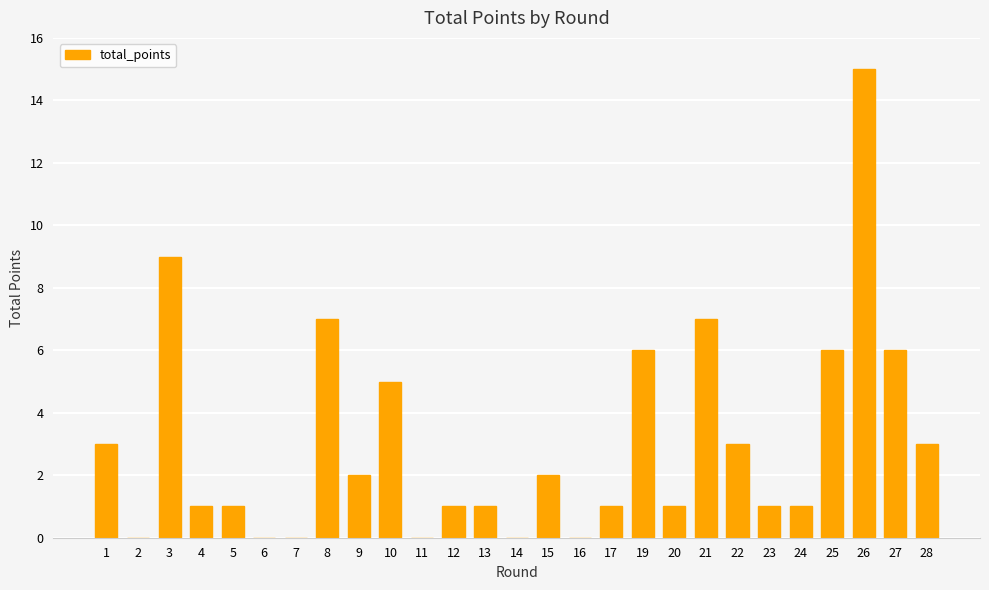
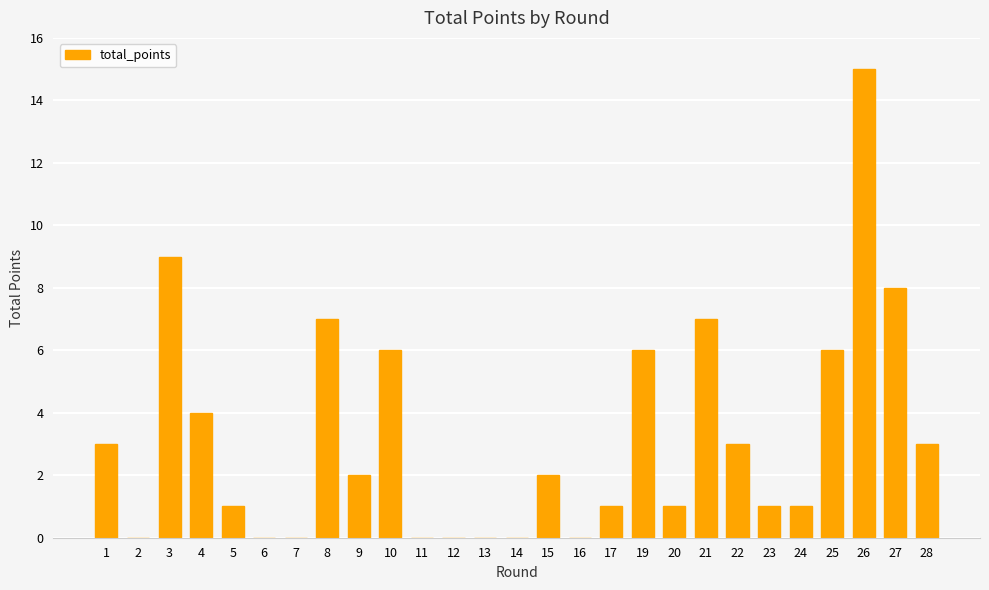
4: 1 -> 4
10: 5 -> 6
12: 1 -> 0
13: 1 -> 0
27: 6 -> 8
